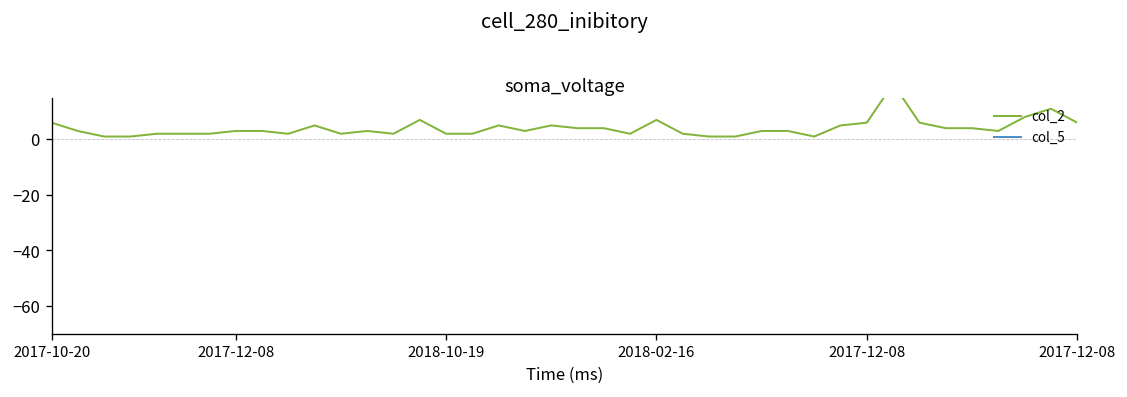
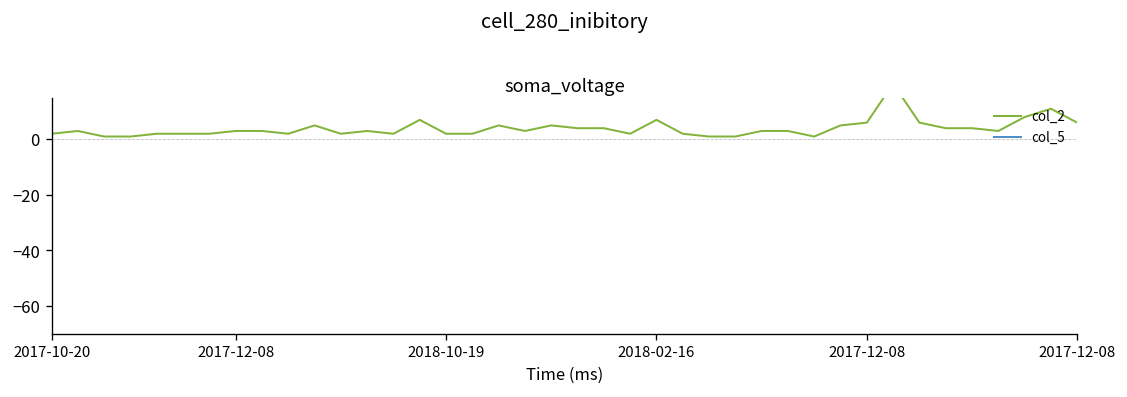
col_2, 2017-10-20: 6 -> 2
